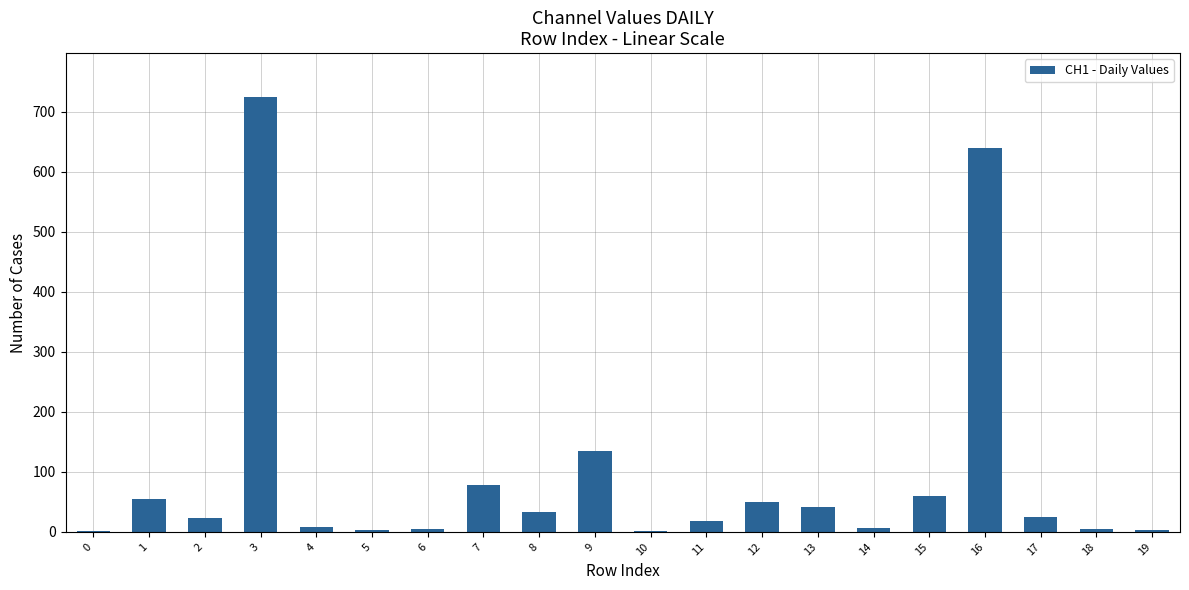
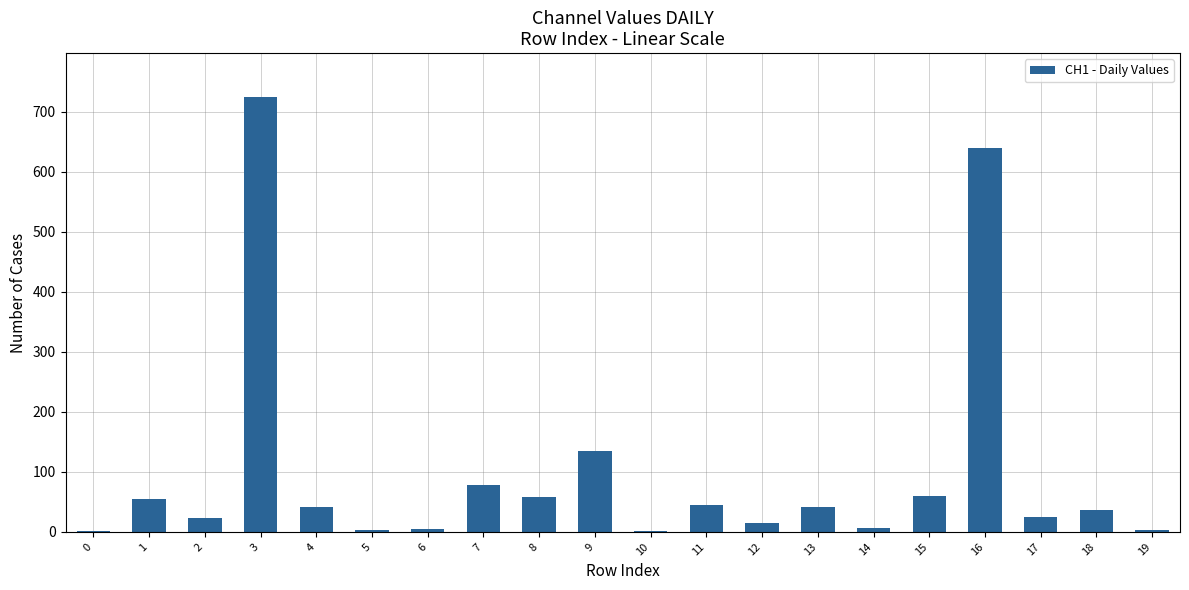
4: 10 -> 40
8: 30 -> 60
11: 20 -> 40
12: 50 -> 10
18: 0 -> 40
